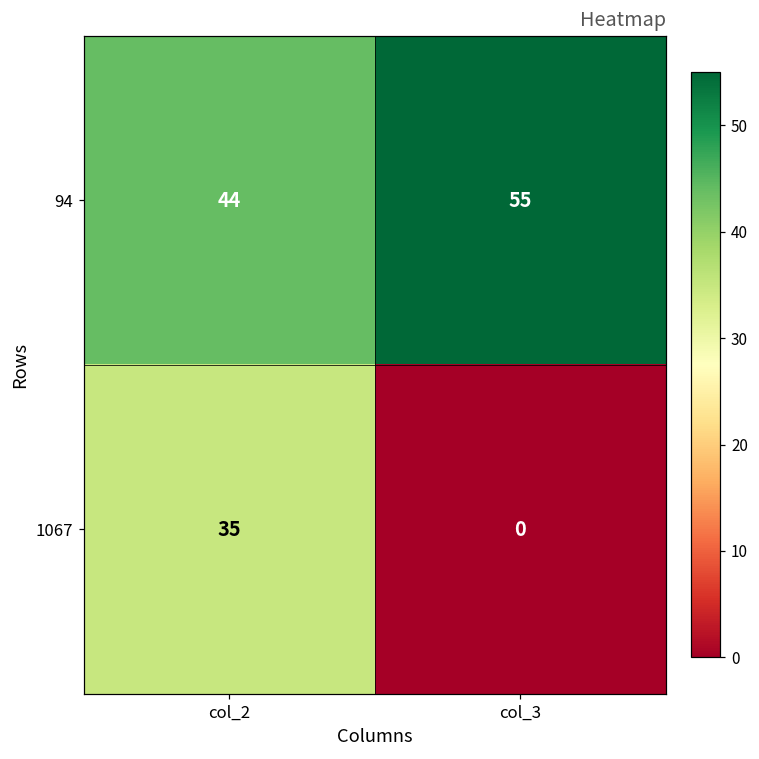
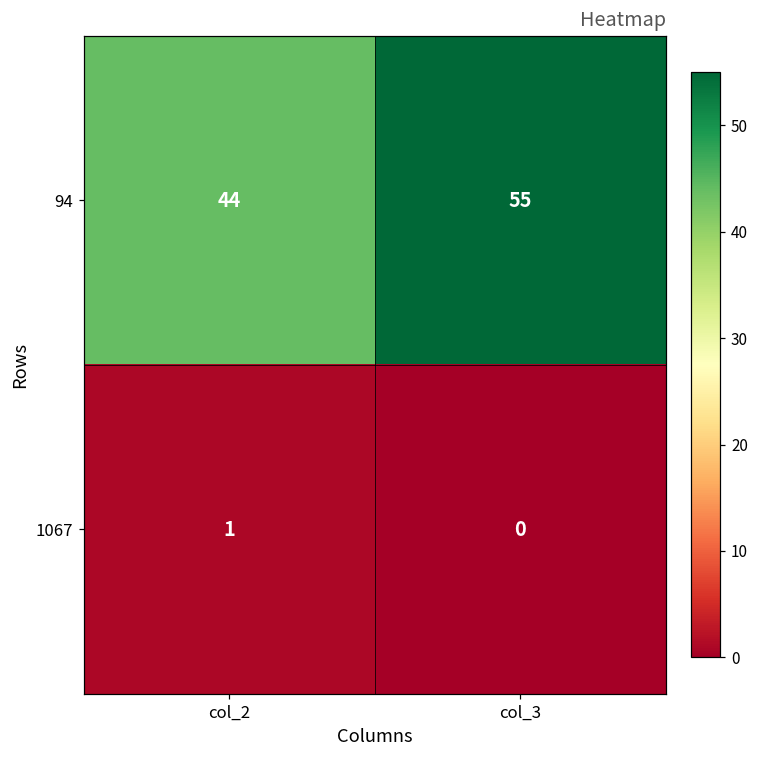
1067, col_2: 35 -> 1
